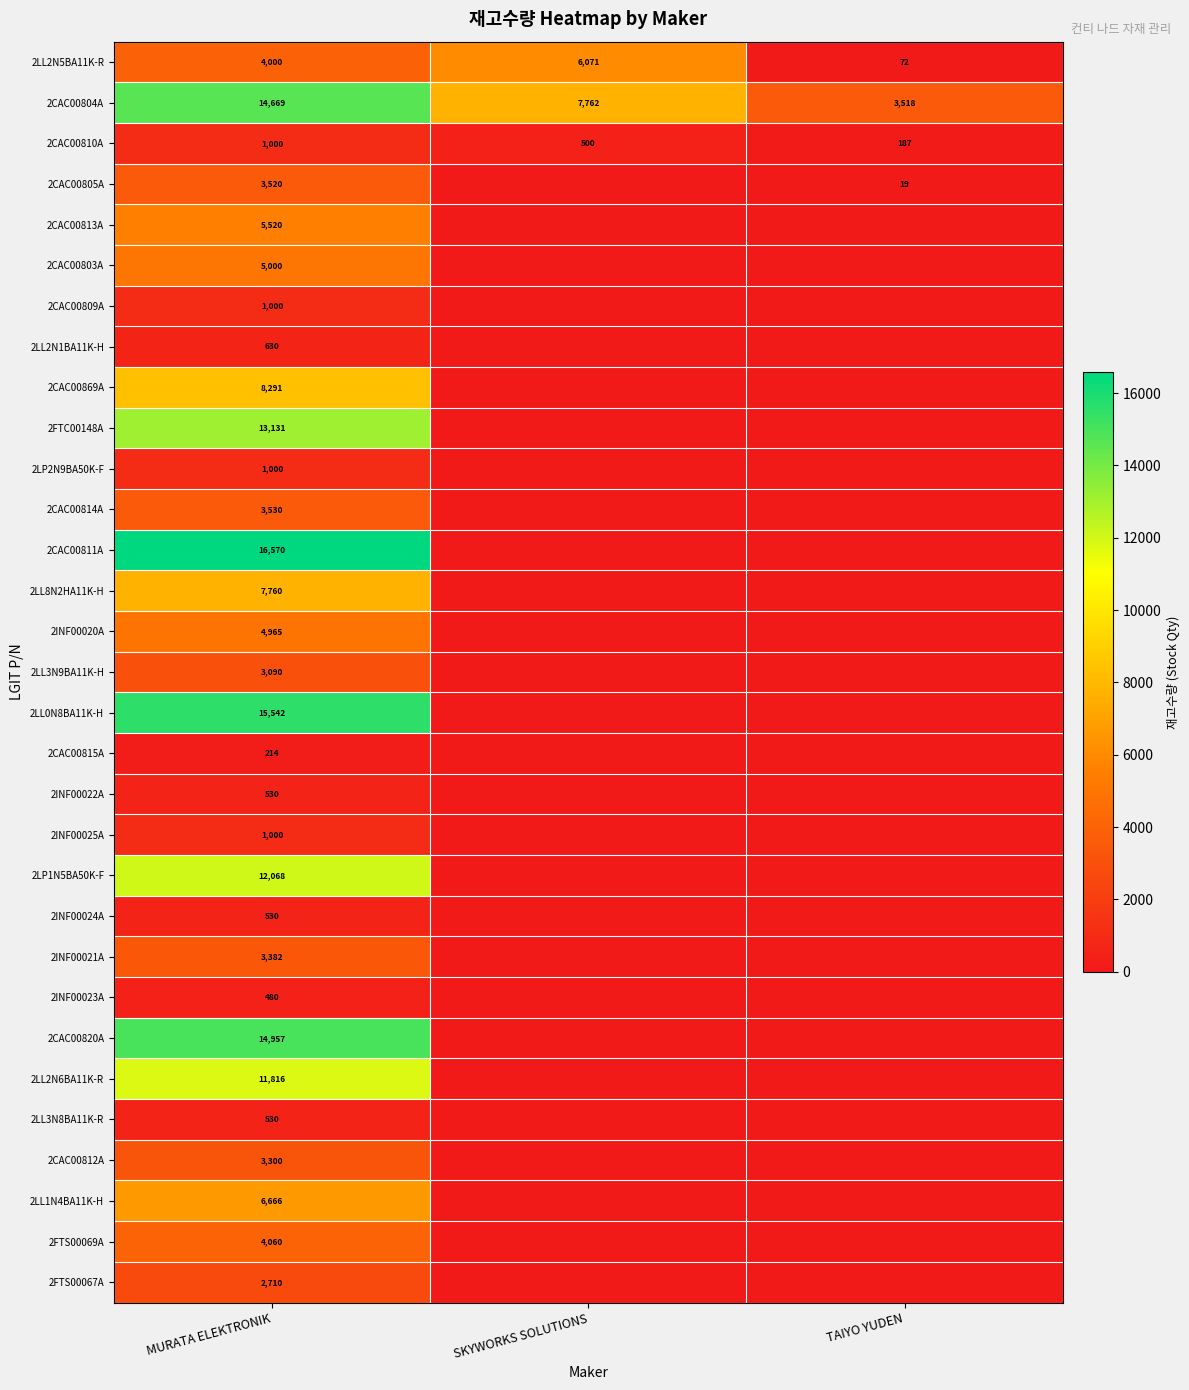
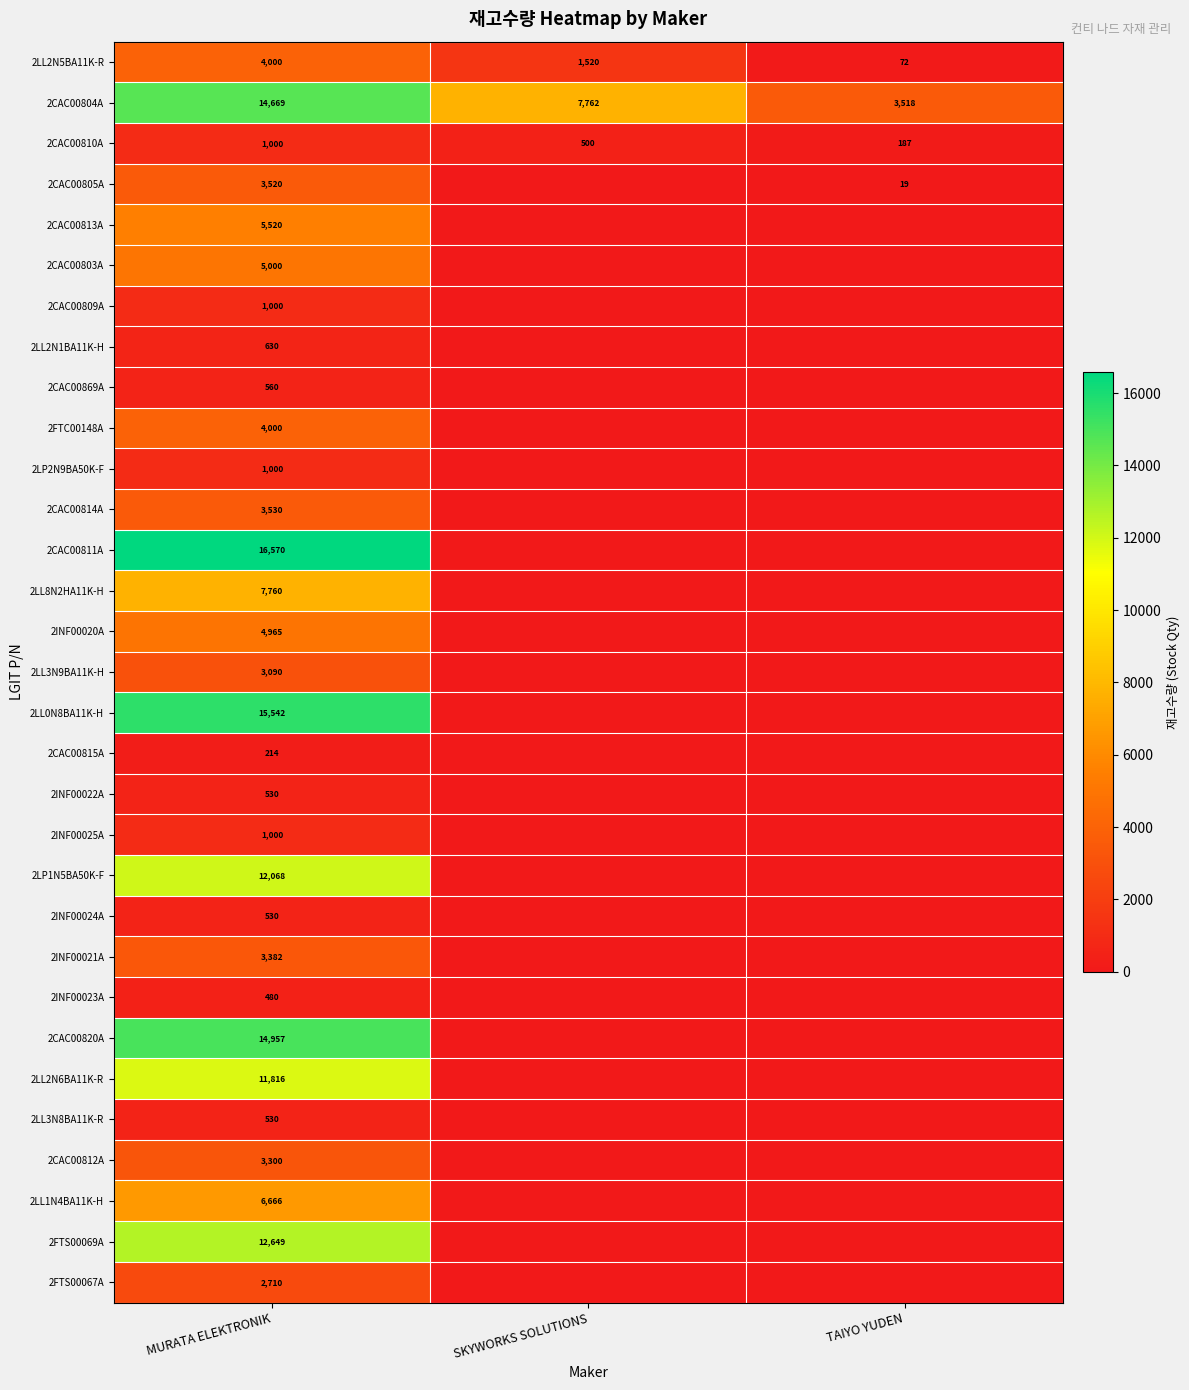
2LL2N5BA11K-R, SKYWORKS SOLUTIONS: 6,071 -> 1,520
2CAC00869A, MURATA ELEKTRONIK: 8,291 -> 560
2FTC00148A, MURATA ELEKTRONIK: 13,131 -> 4,000
2FTS00069A, MURATA ELEKTRONIK: 4,060 -> 12,649
